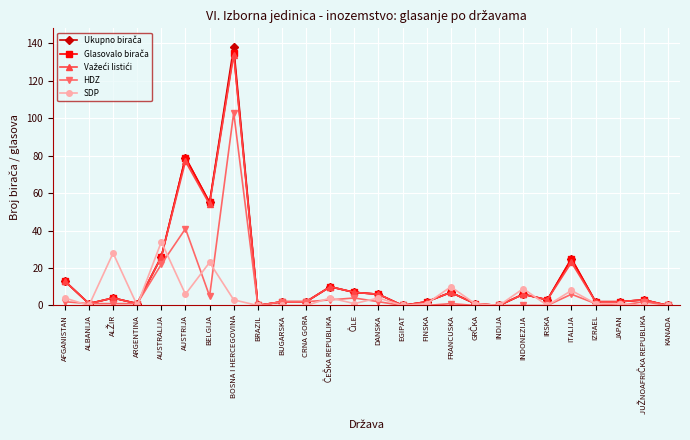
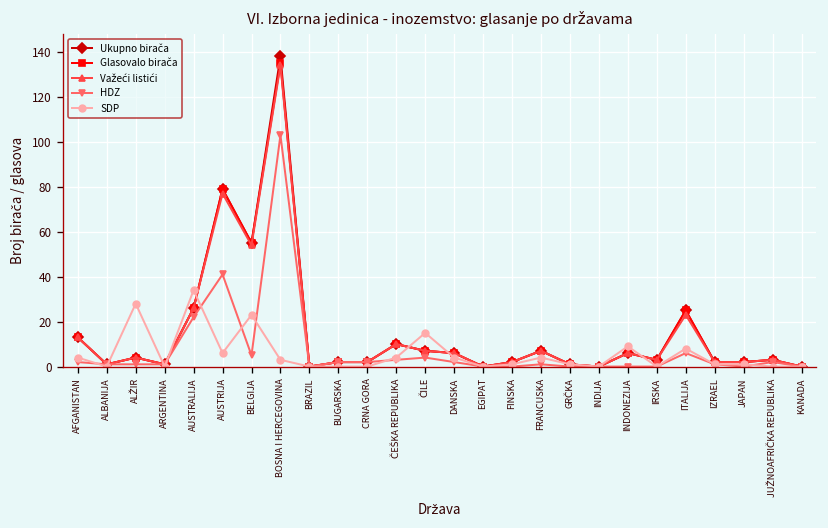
SDP, ČILE: 1 -> 15
SDP, FRANCUSKA: 10 -> 4
